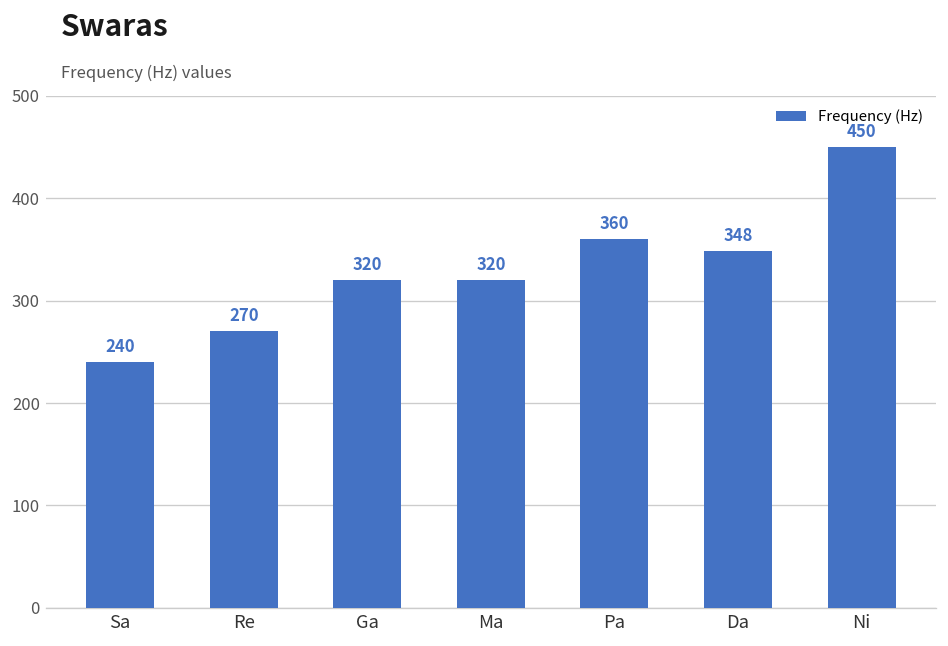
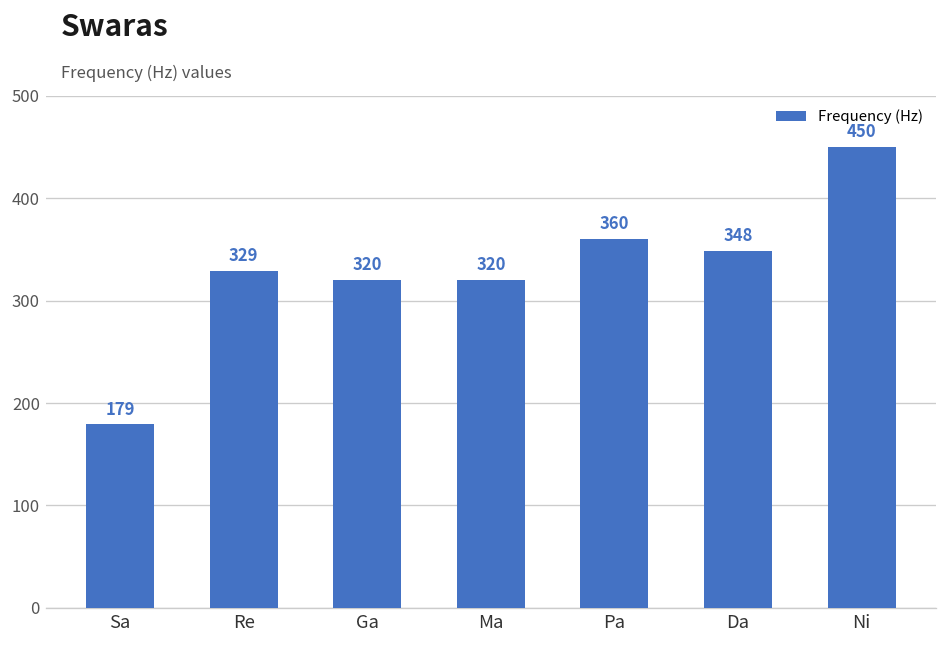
Sa: 240 -> 179
Re: 270 -> 329
